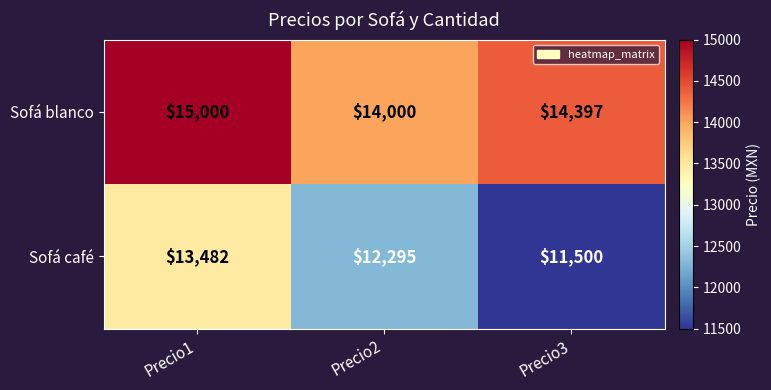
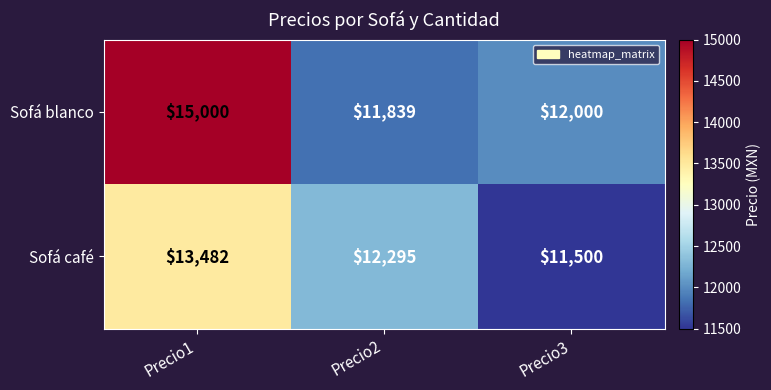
Sofá blanco, Precio2: $14,000 -> $11,839
Sofá blanco, Precio3: $14,397 -> $12,000
